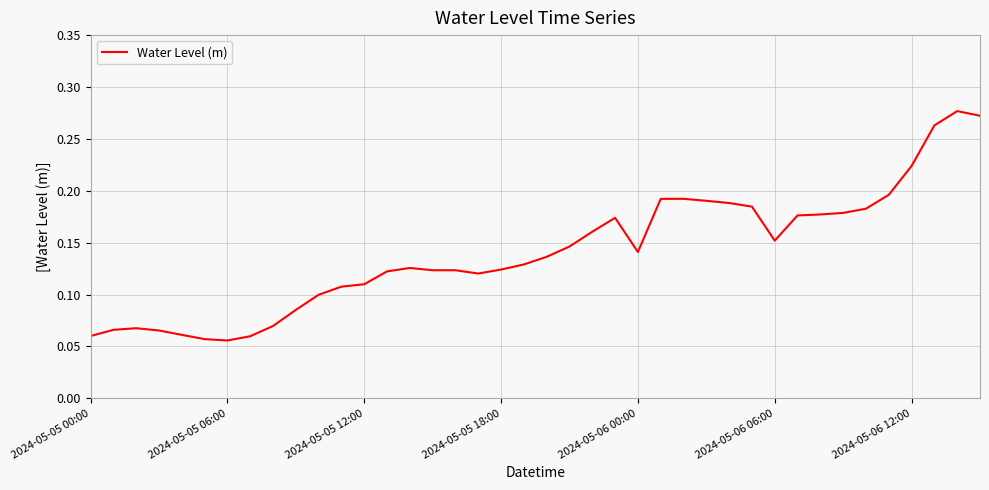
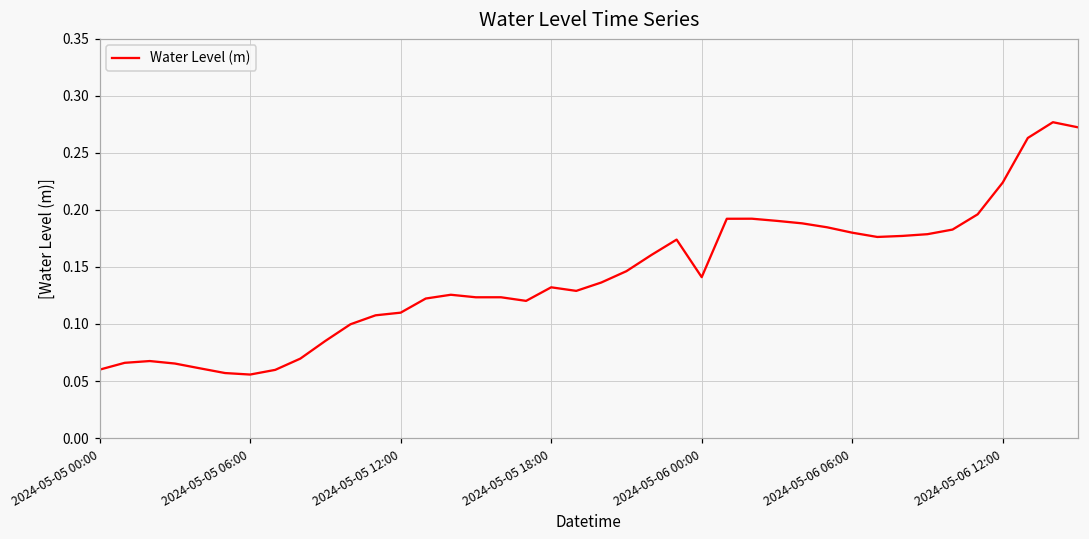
2024-05-05 18:00: 0.124 -> 0.132
2024-05-06 06:00: 0.152 -> 0.180
